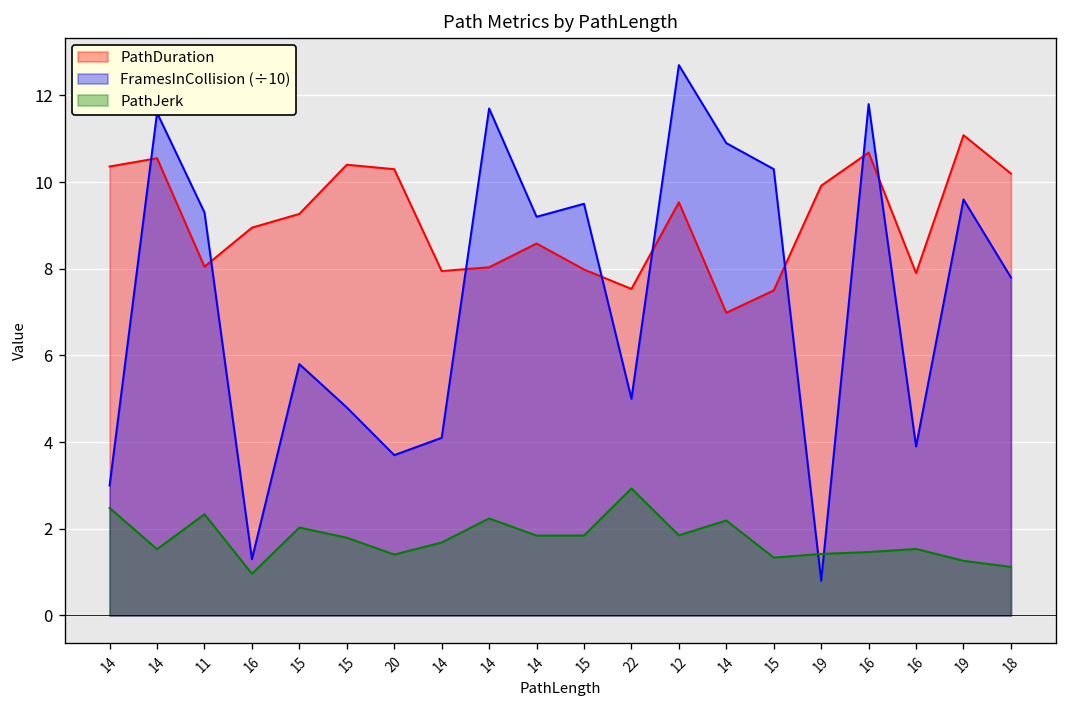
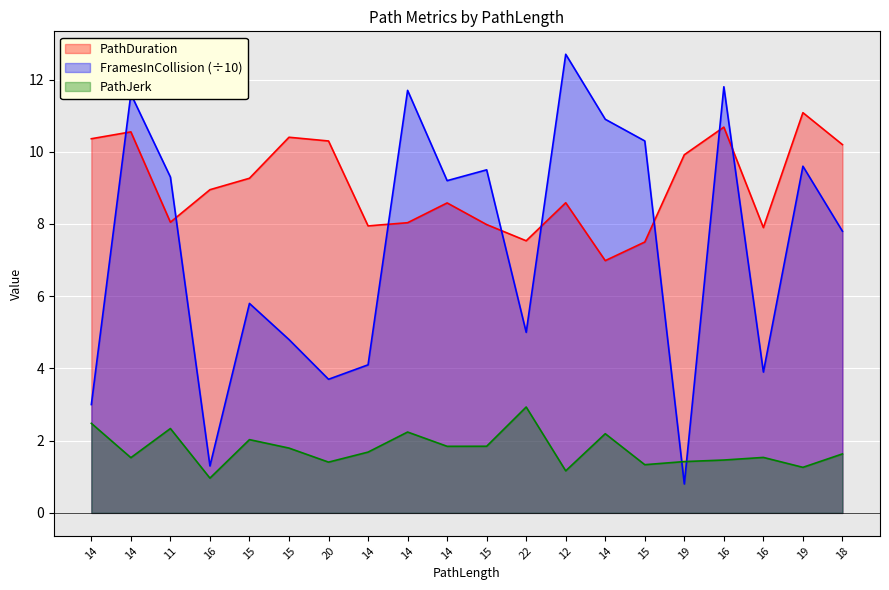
PathDuration, 12: 9.5 -> 8.6
PathJerk, 12: 1.8 -> 1.2
PathJerk, 18: 1.1 -> 1.6
